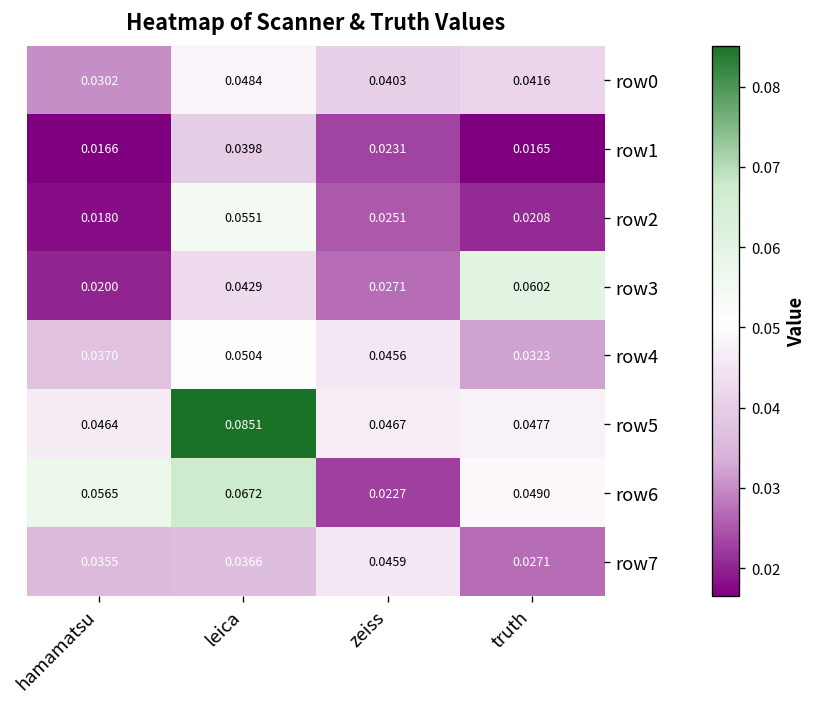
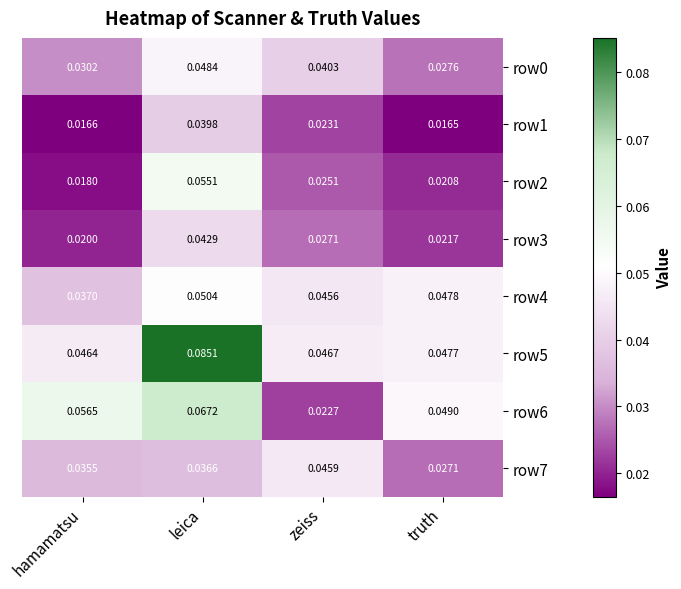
row0, truth: 0.0416 -> 0.0276
row3, truth: 0.0602 -> 0.0217
row4, truth: 0.0323 -> 0.0478
